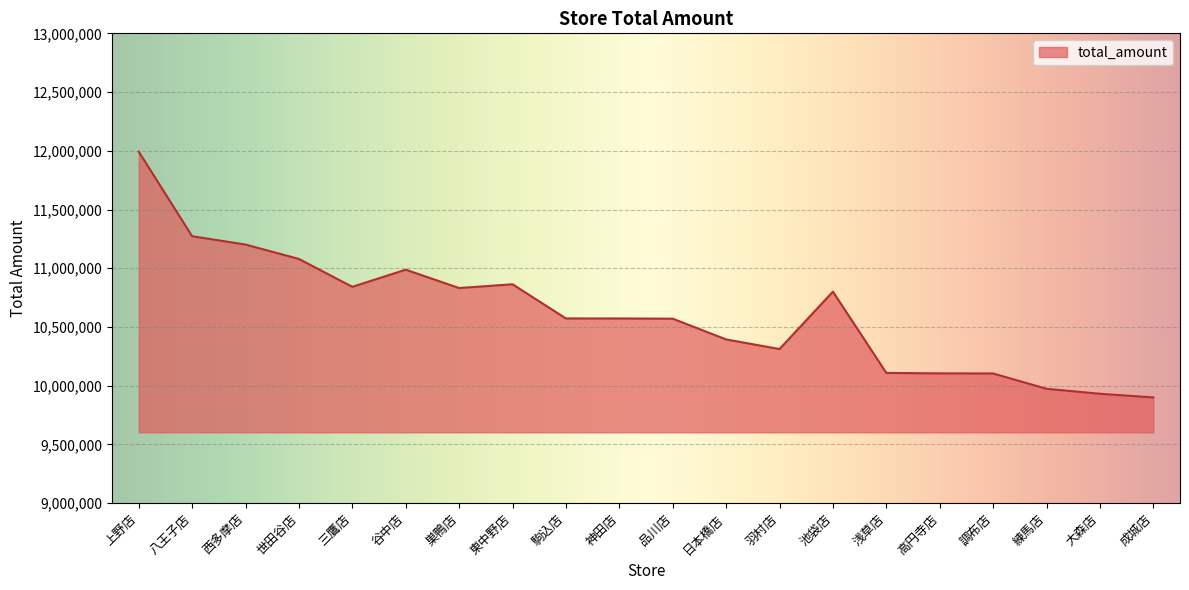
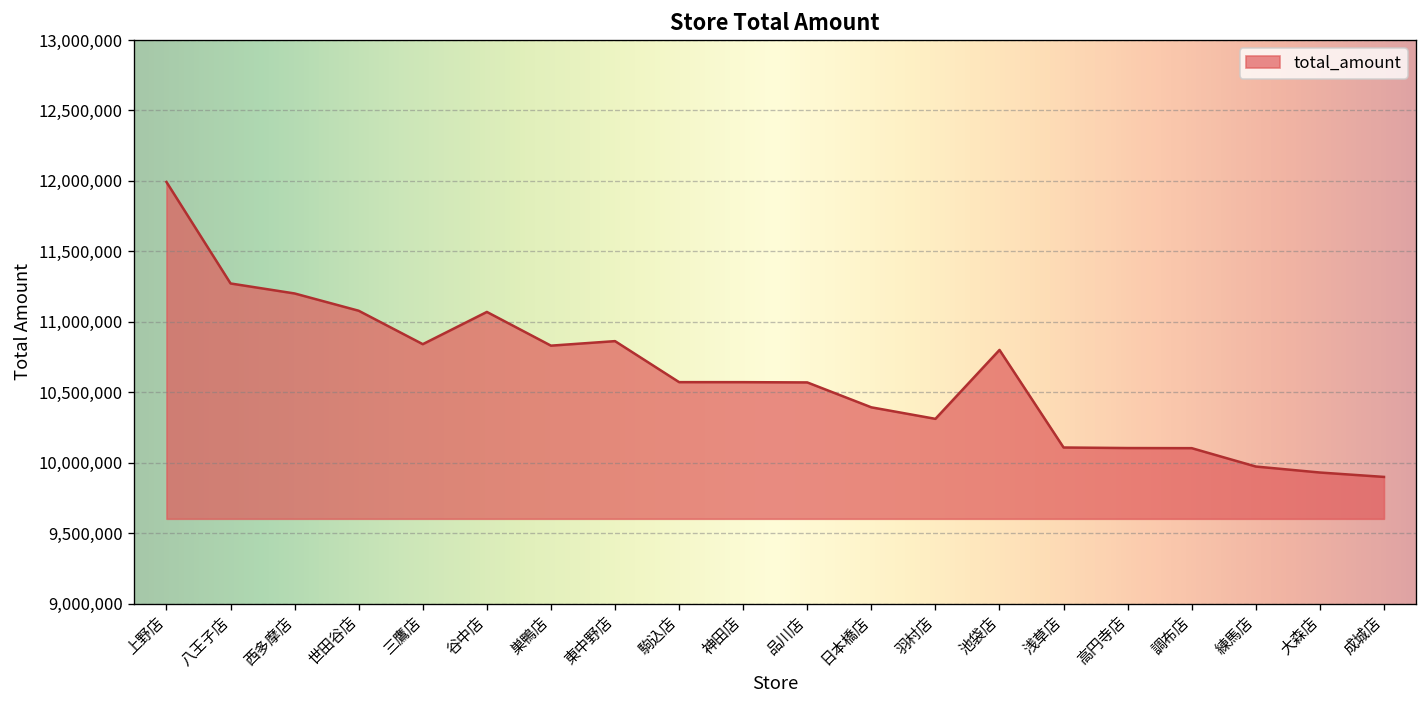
谷中店: 10,990,000 -> 11,070,000
